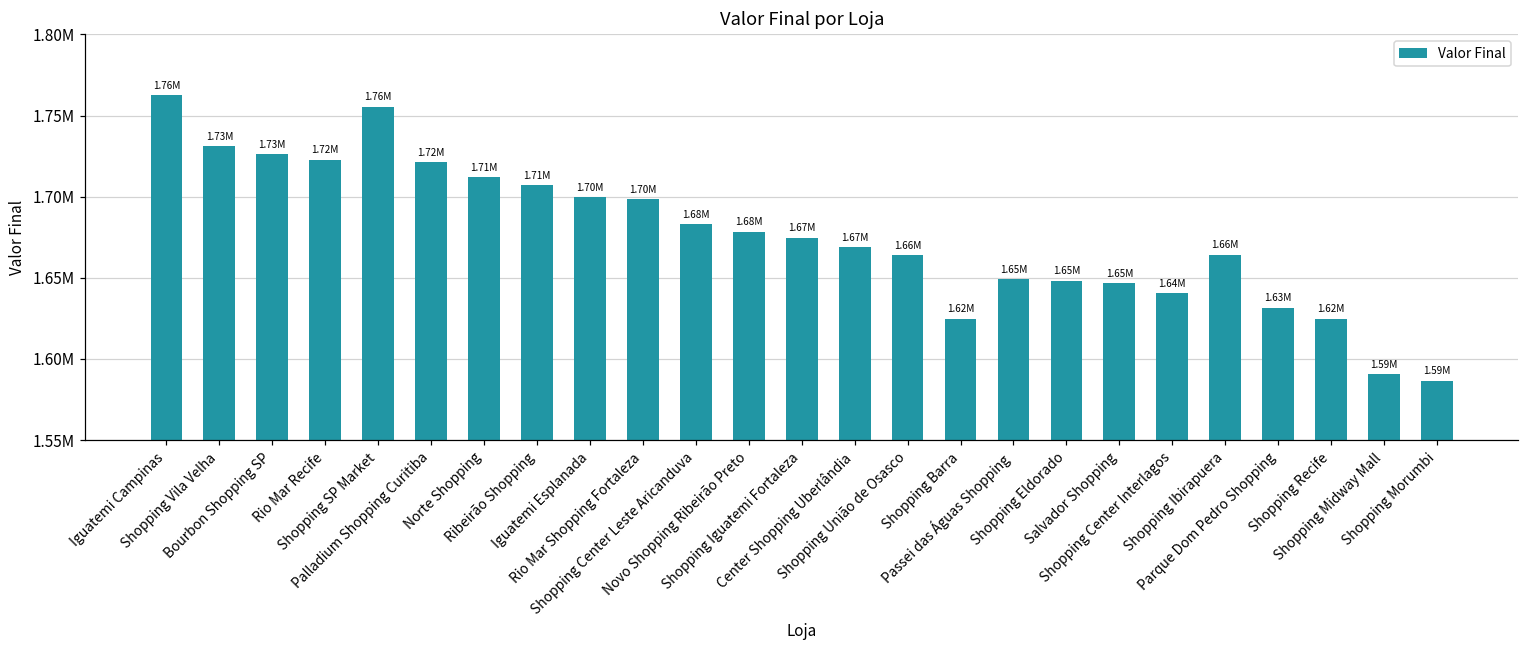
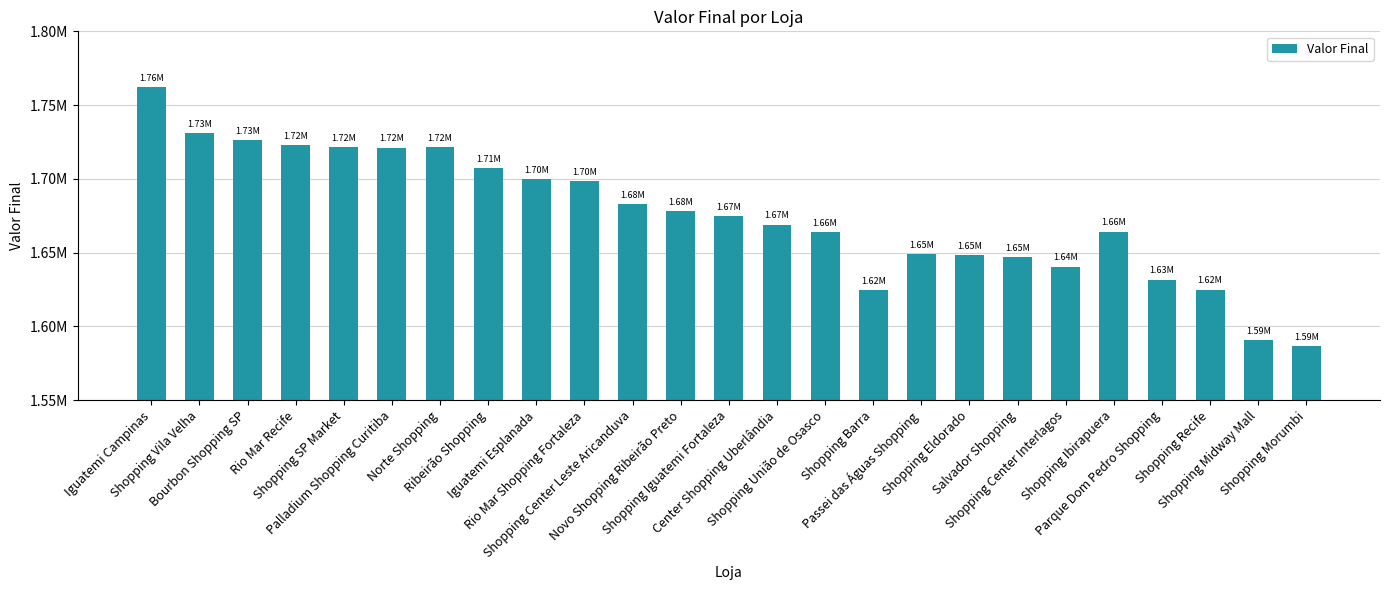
Shopping SP Market: 1.76M -> 1.72M
Norte Shopping: 1.71M -> 1.72M
